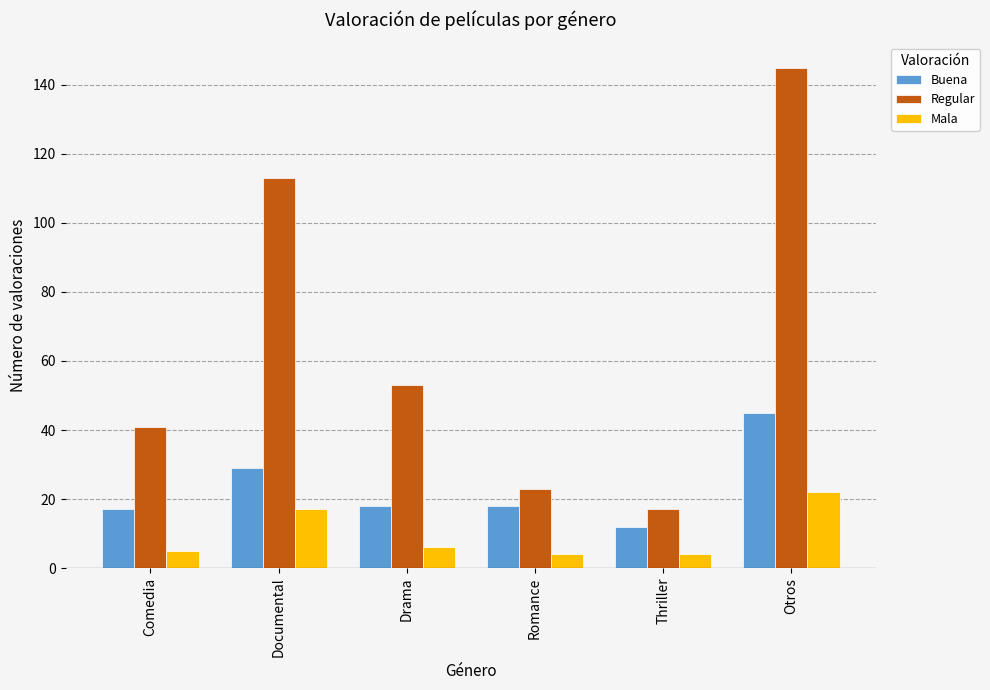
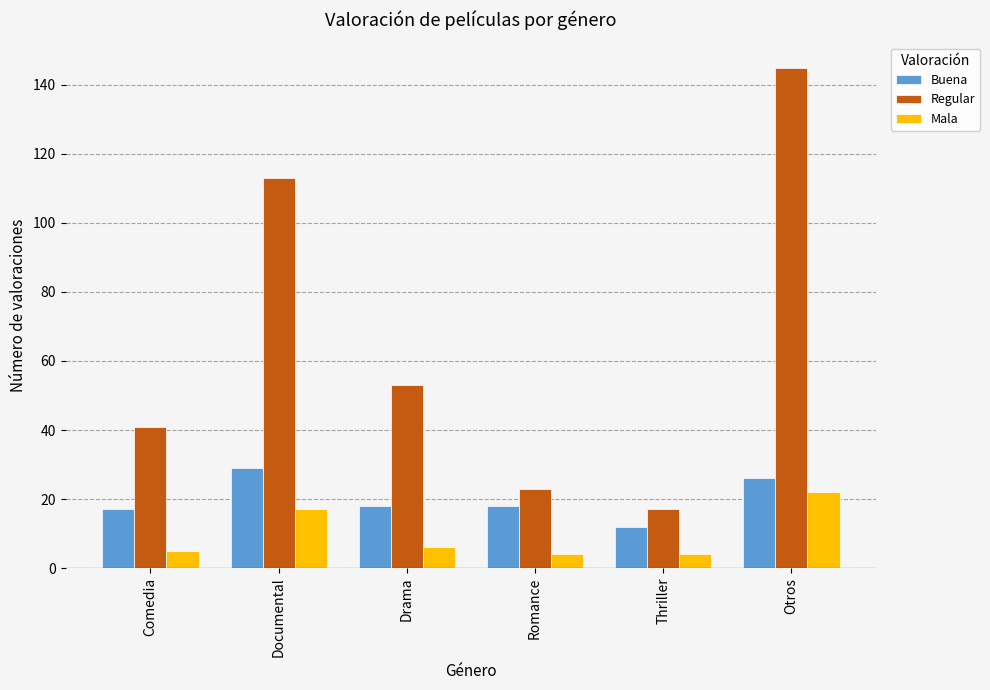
Buena, Otros: 45 -> 26
